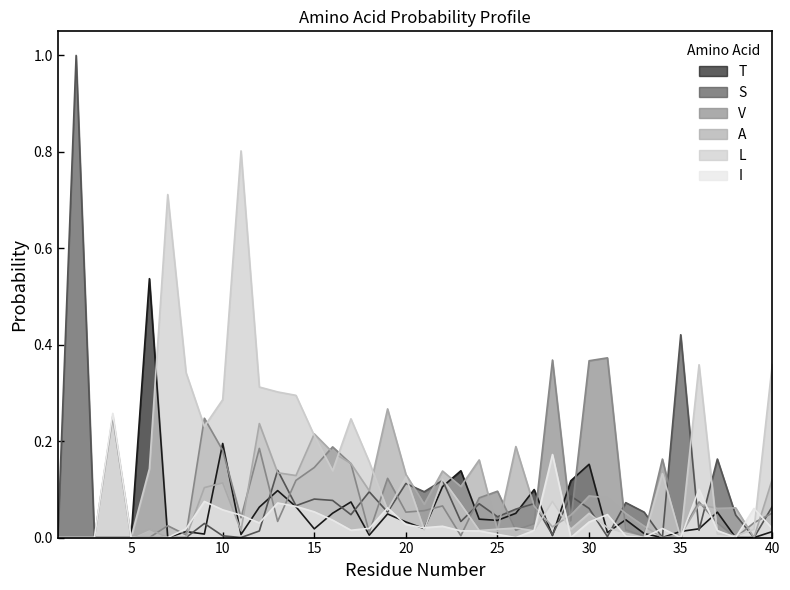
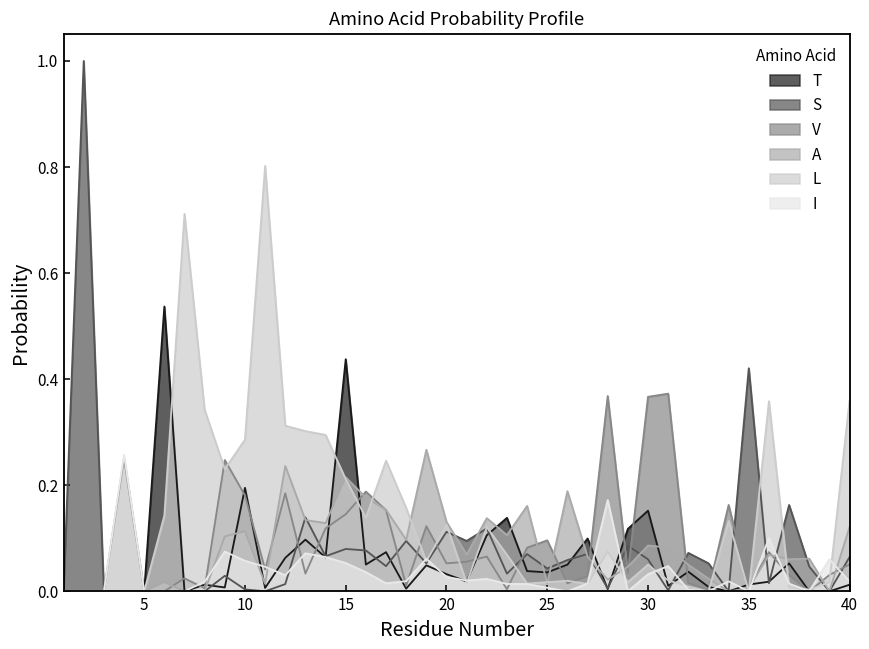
T, 15: 0.02 -> 0.44
